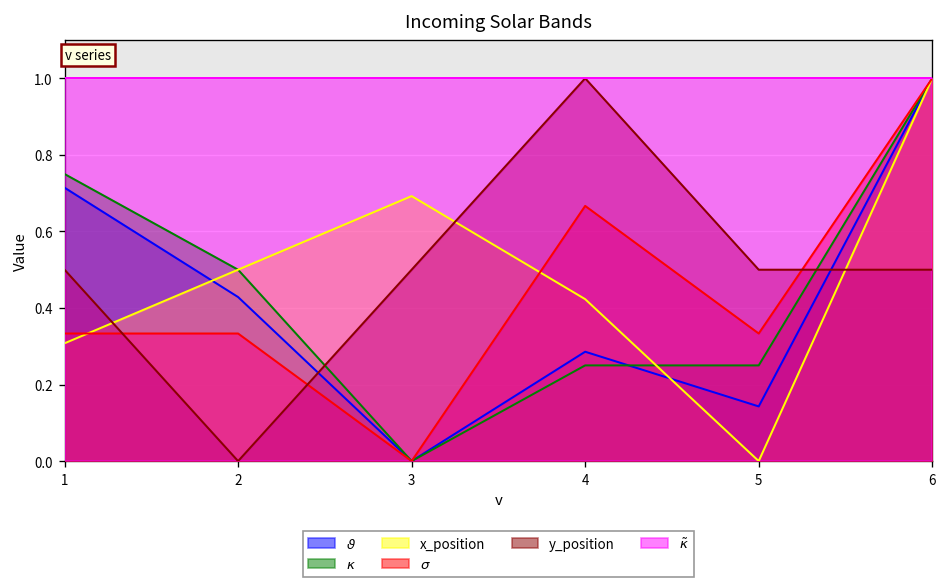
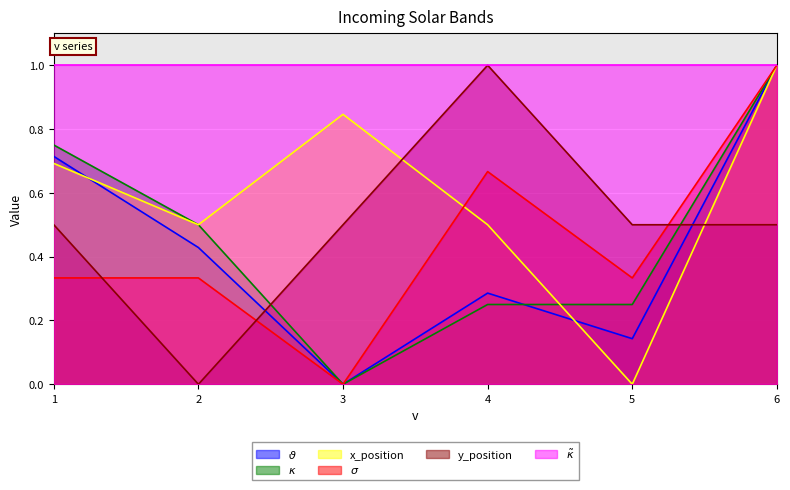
x_position, 1: 0.31 -> 0.69
x_position, 3: 0.69 -> 0.85
x_position, 4: 0.42 -> 0.50
